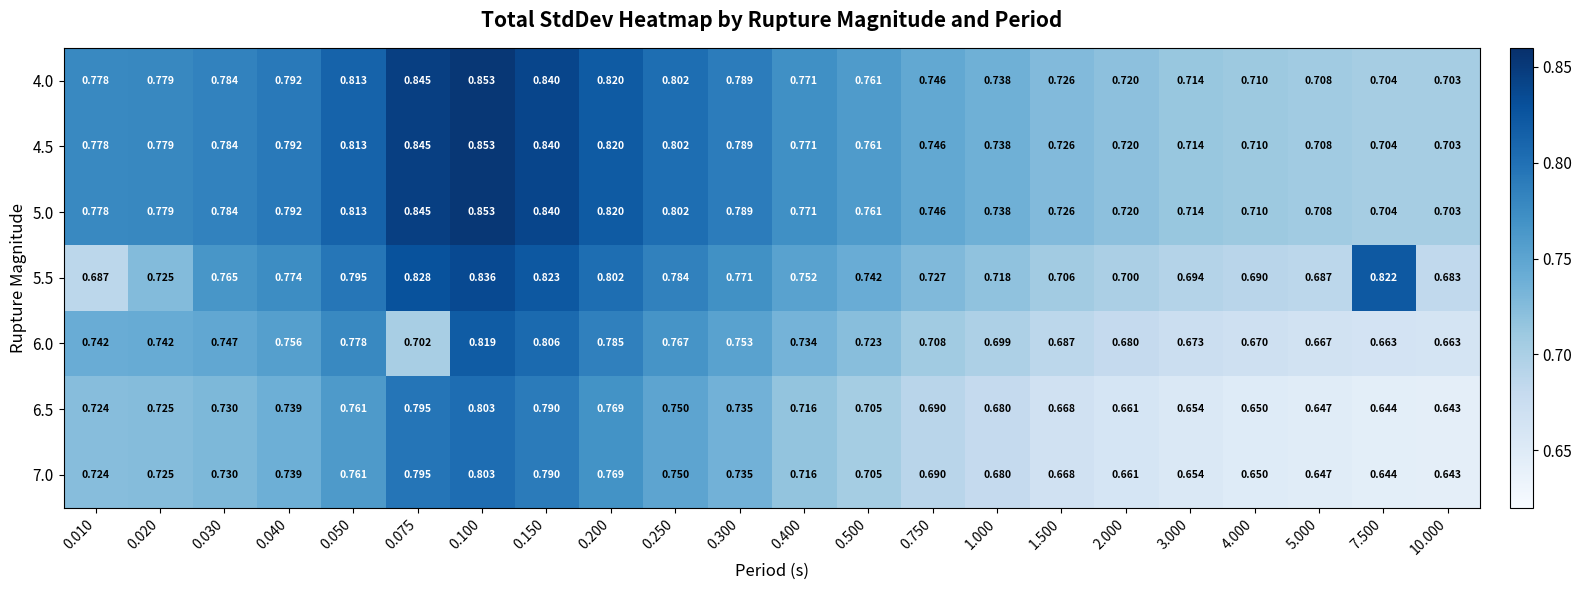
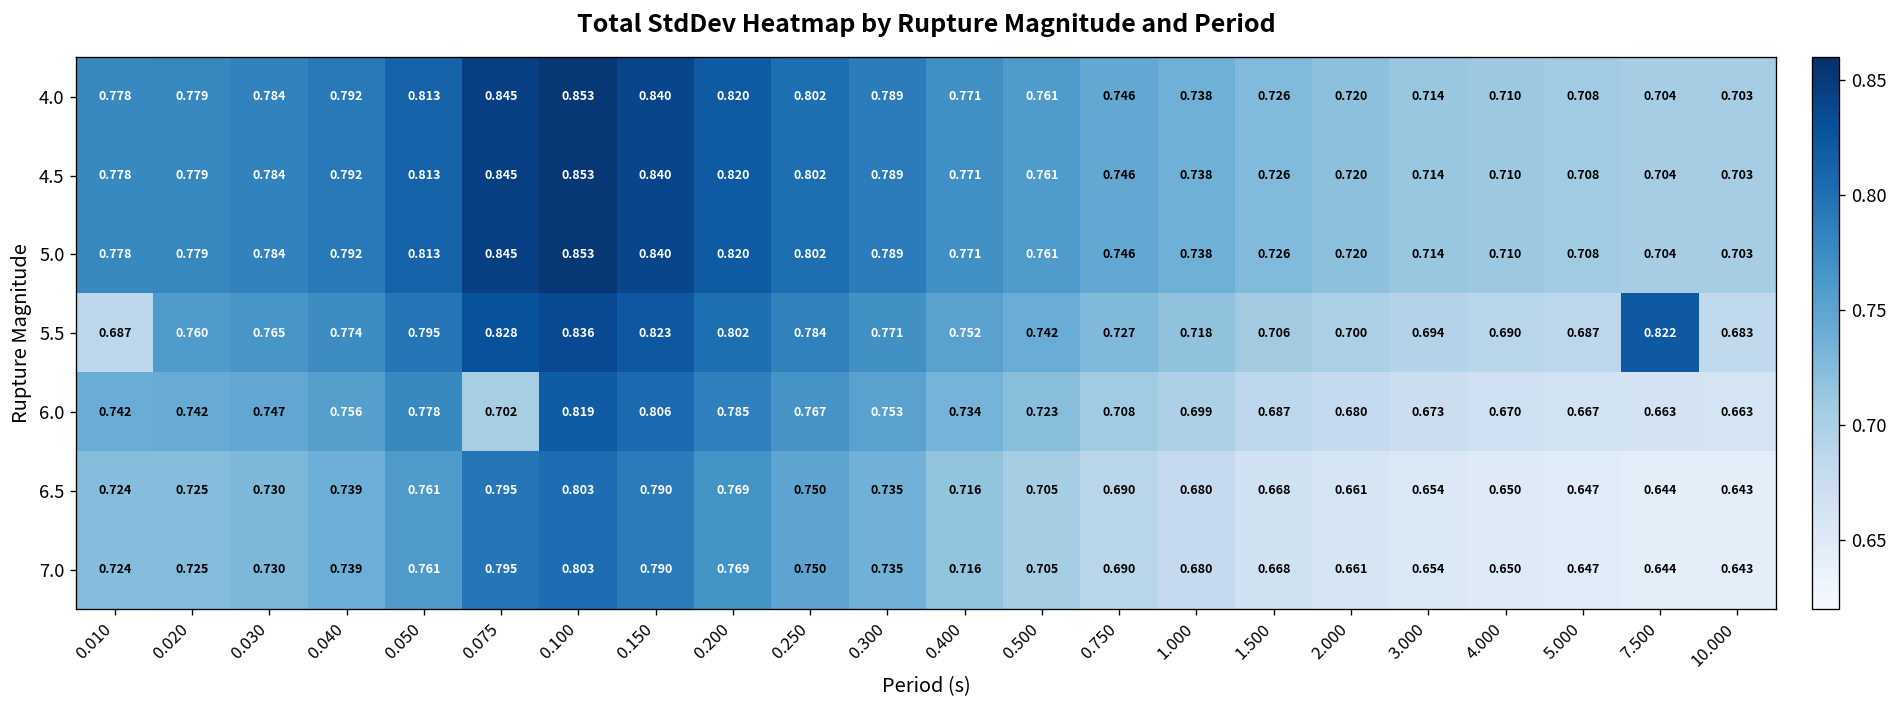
5.5, 0.020: 0.725 -> 0.760
